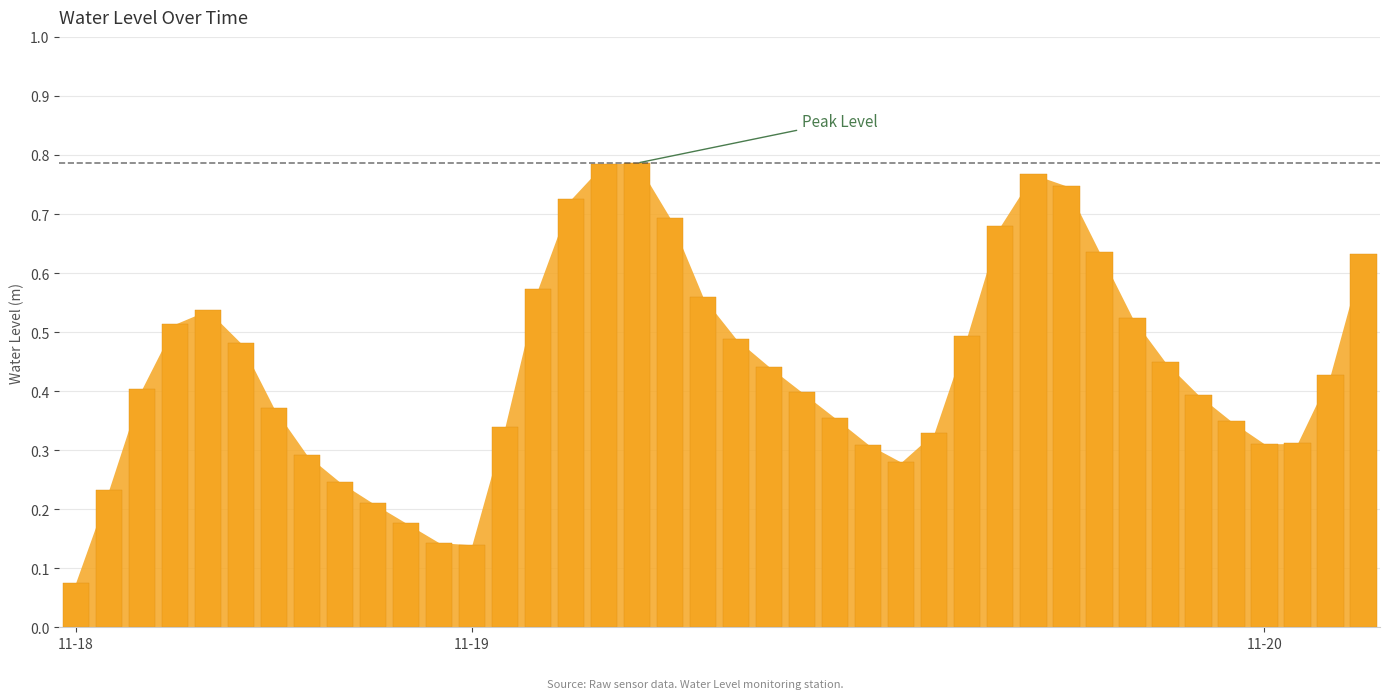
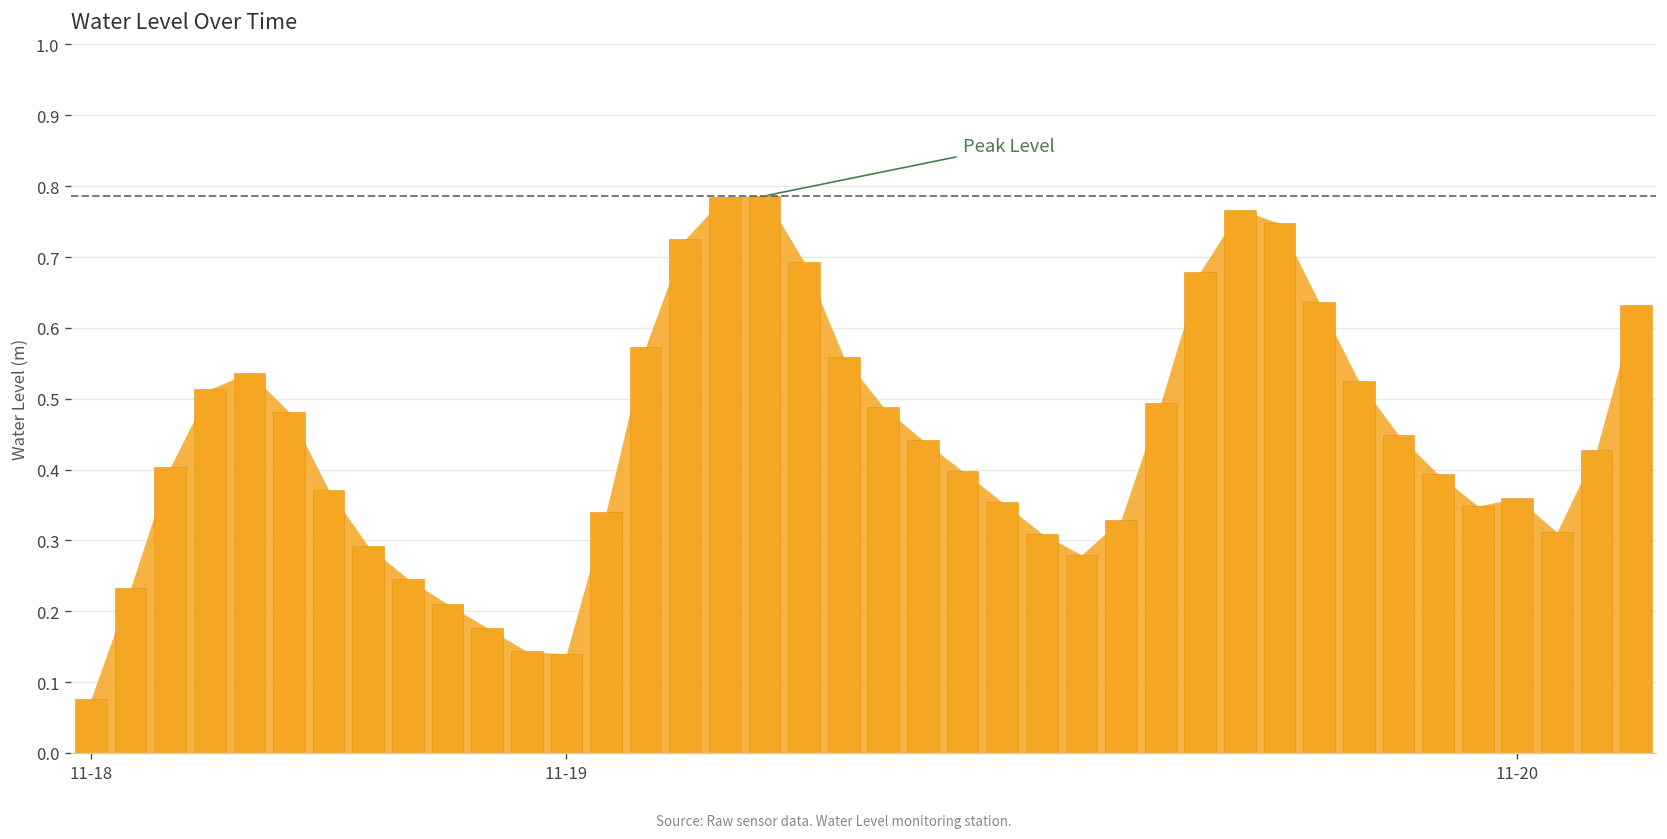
11-20: 0.31 -> 0.36
